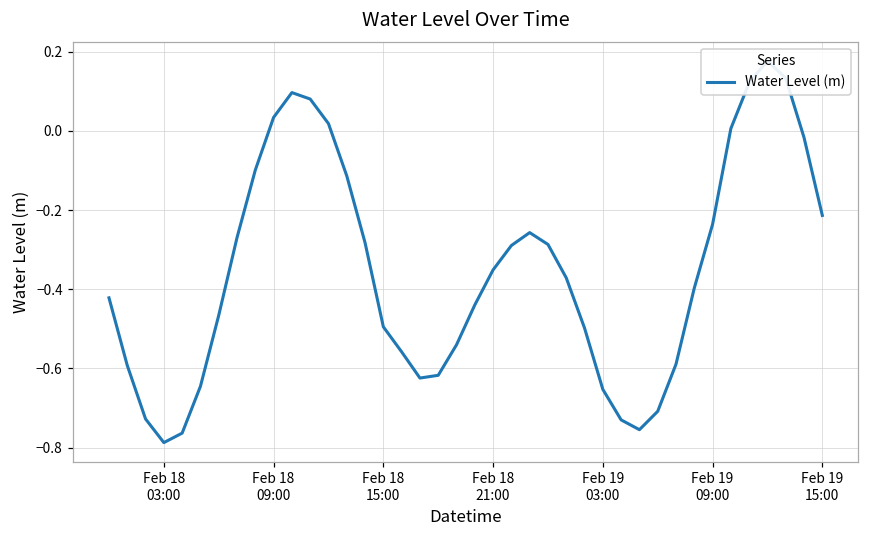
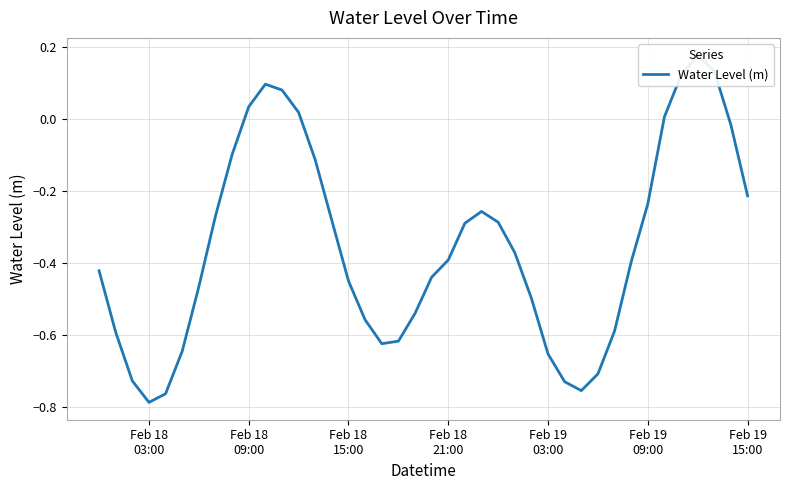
Feb 18 15:00: -0.49 -> -0.45
Feb 18 21:00: -0.35 -> -0.39
